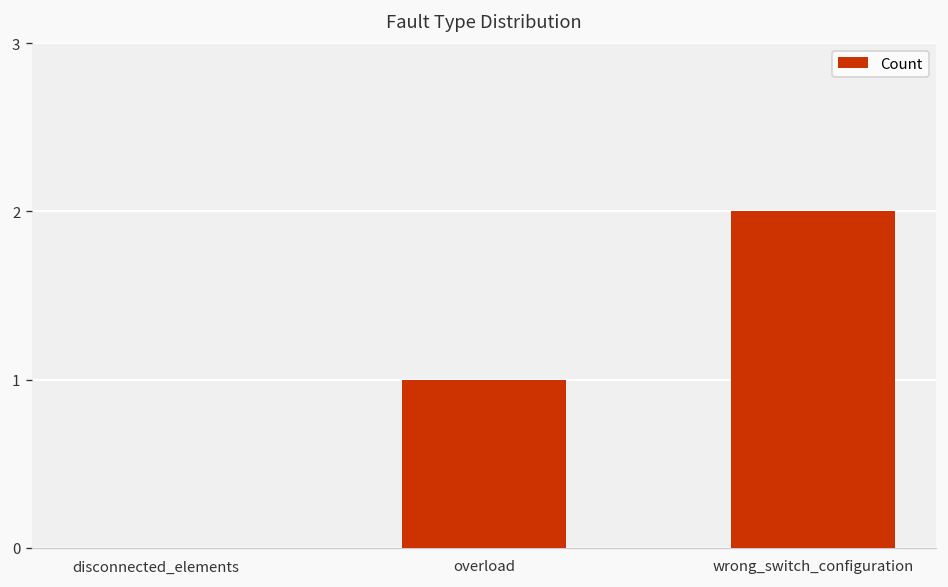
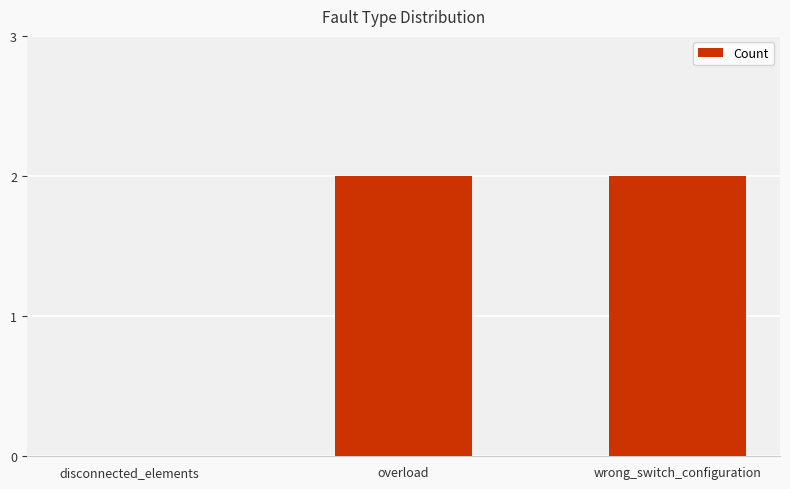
overload: 1 -> 2
